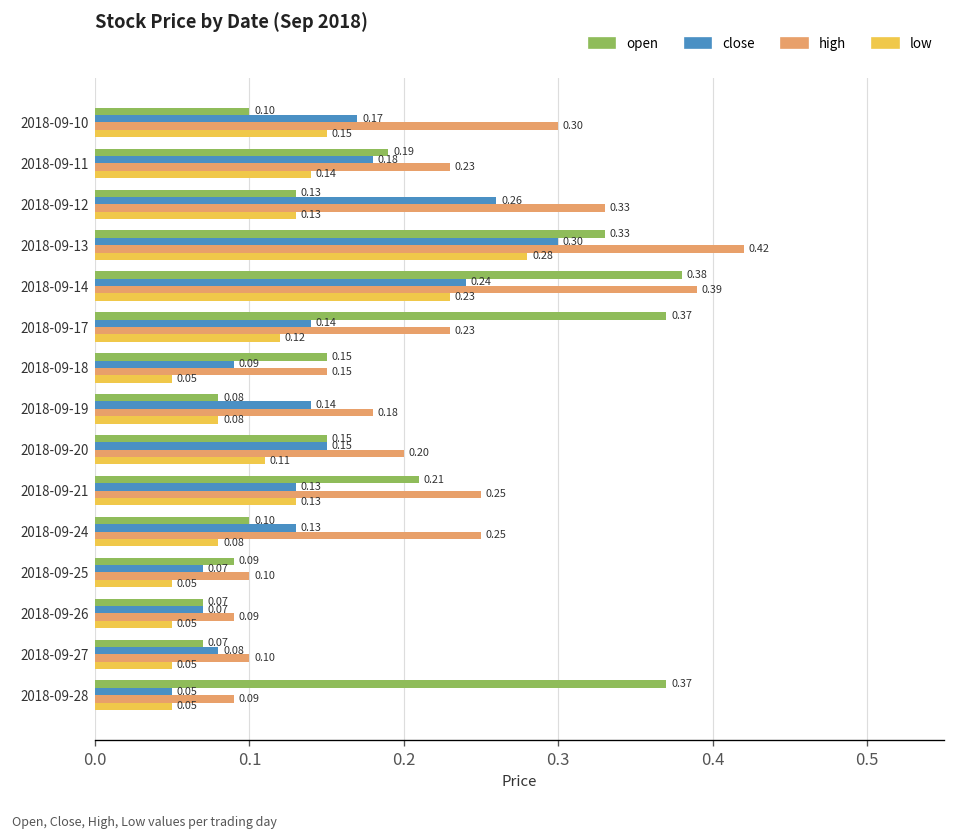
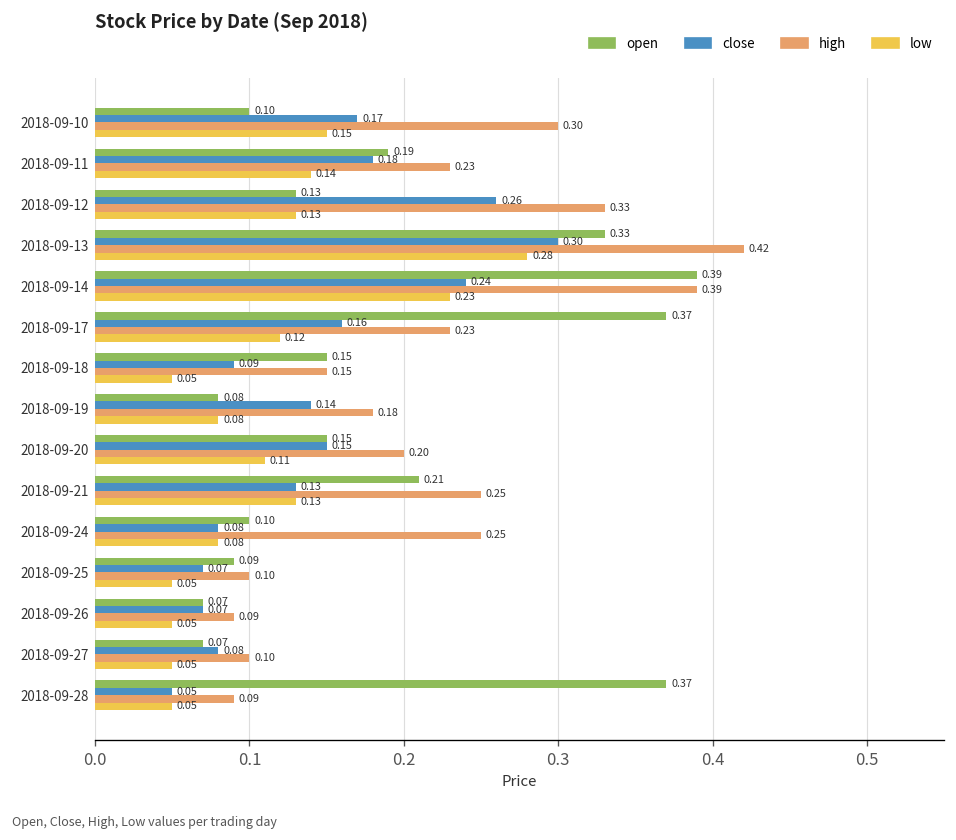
open, 2018-09-14: 0.38 -> 0.39
close, 2018-09-17: 0.14 -> 0.16
close, 2018-09-24: 0.13 -> 0.08
